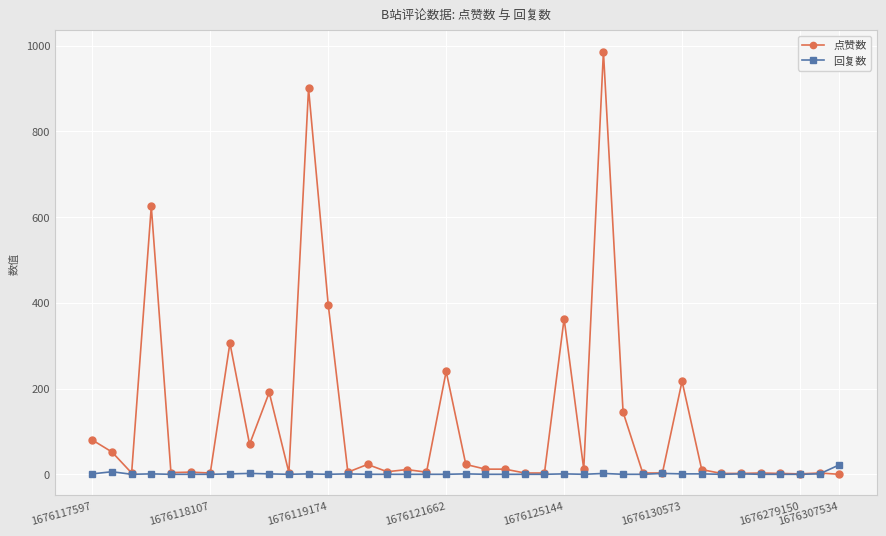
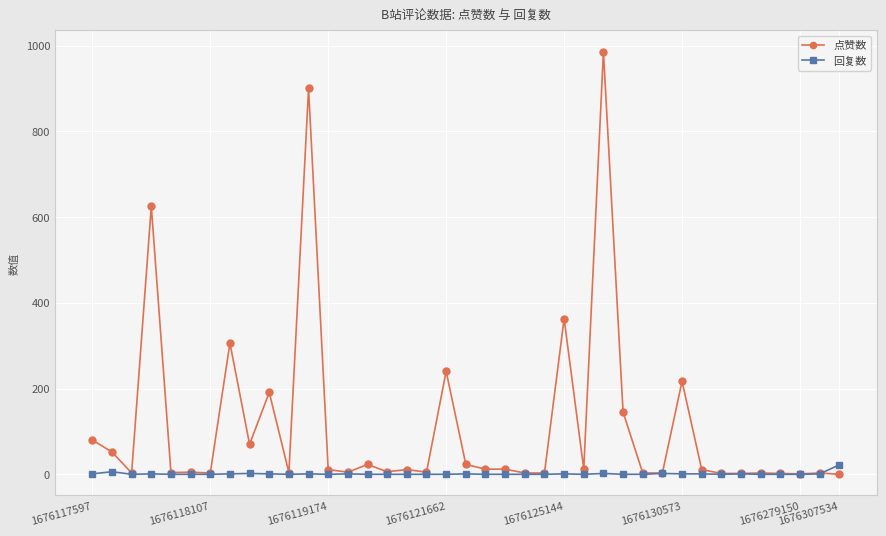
点赞数, 1676119174: 400 -> 10
